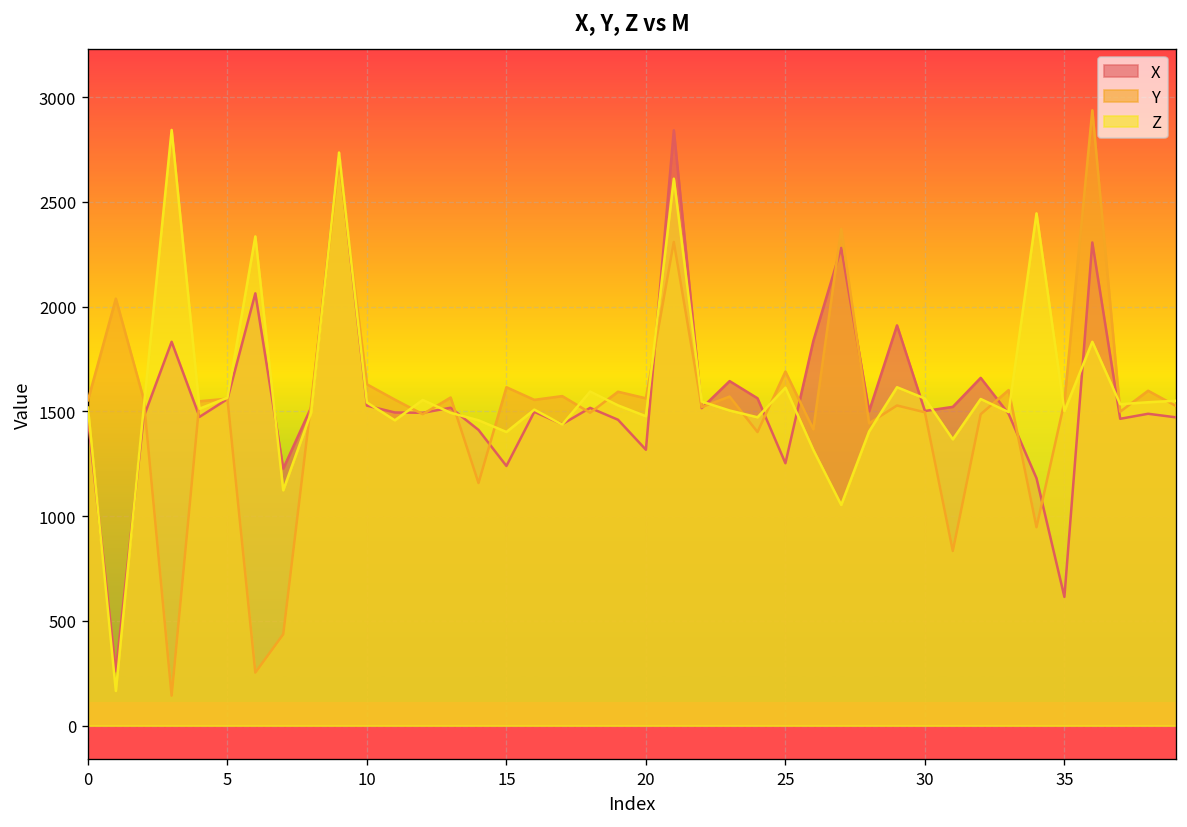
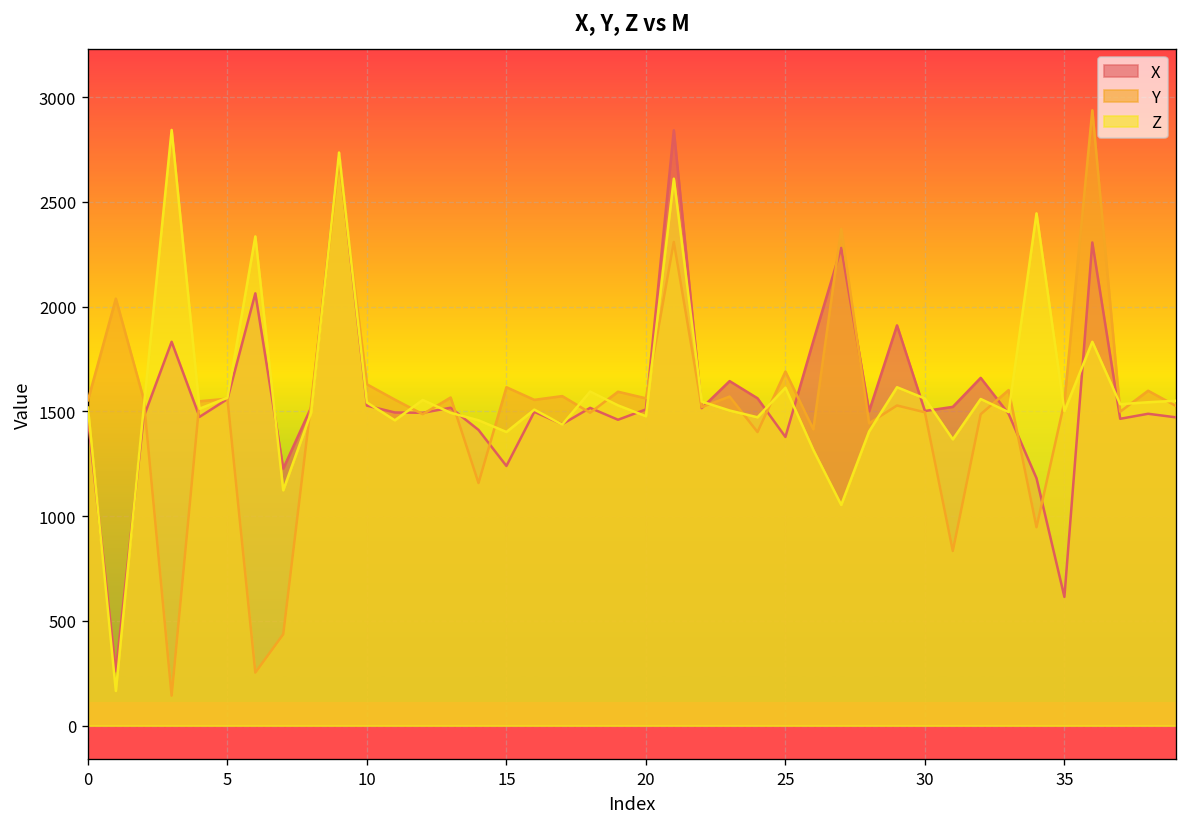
X, 20: 1320 -> 1510
X, 25: 1250 -> 1380
